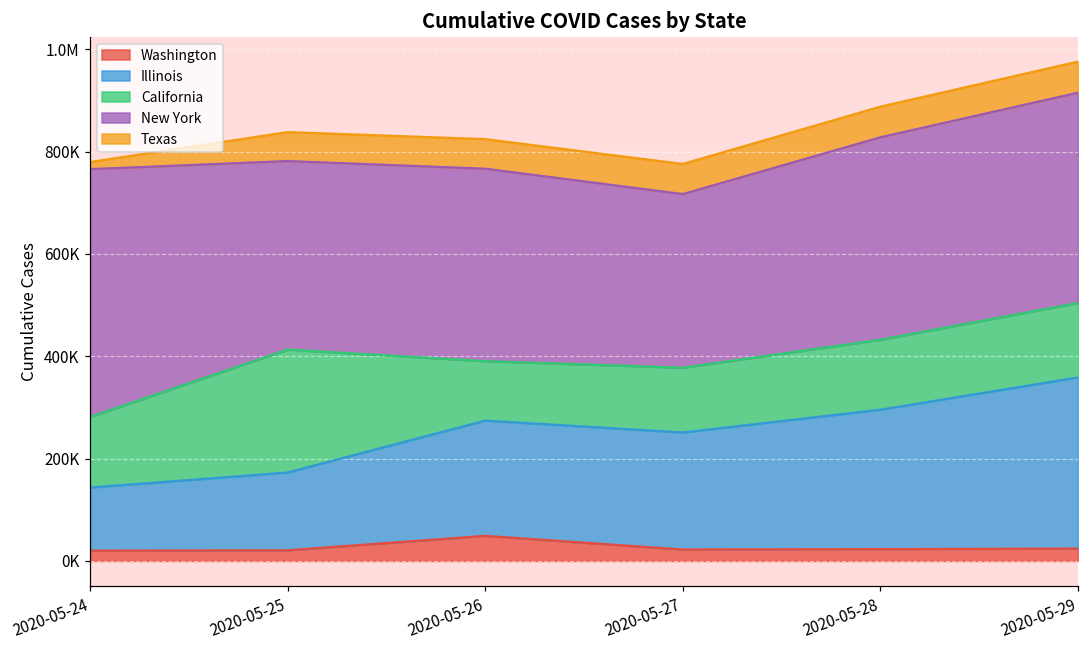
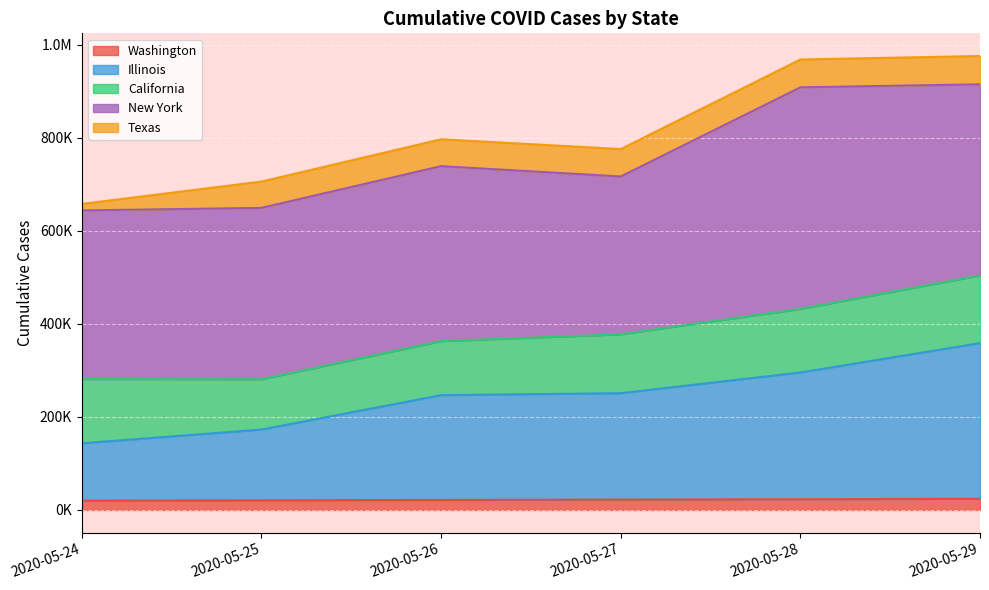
New York, 2020-05-24: 480000 -> 360000
California, 2020-05-25: 240000 -> 110000
Washington, 2020-05-26: 50000 -> 20000
New York, 2020-05-28: 400000 -> 480000
